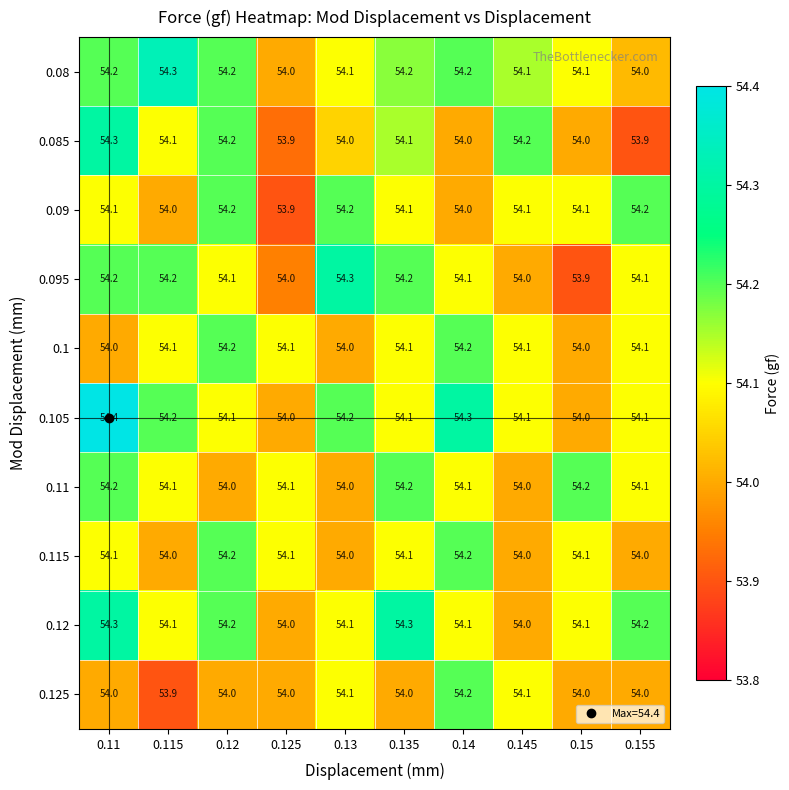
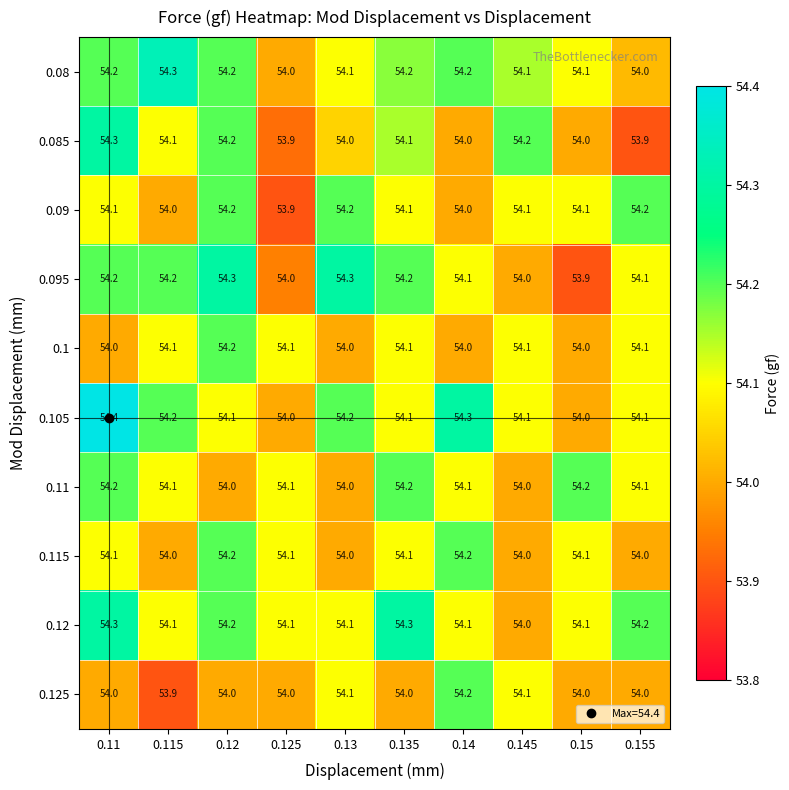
0.095, 0.12: 54.1 -> 54.3
0.1, 0.14: 54.2 -> 54.0
0.12, 0.125: 54.0 -> 54.1
